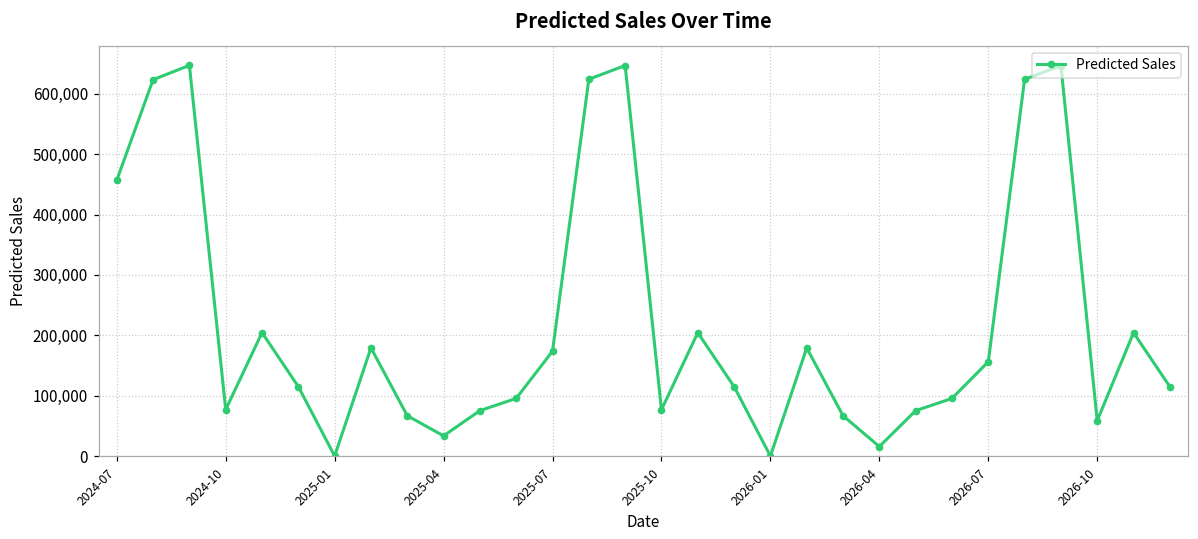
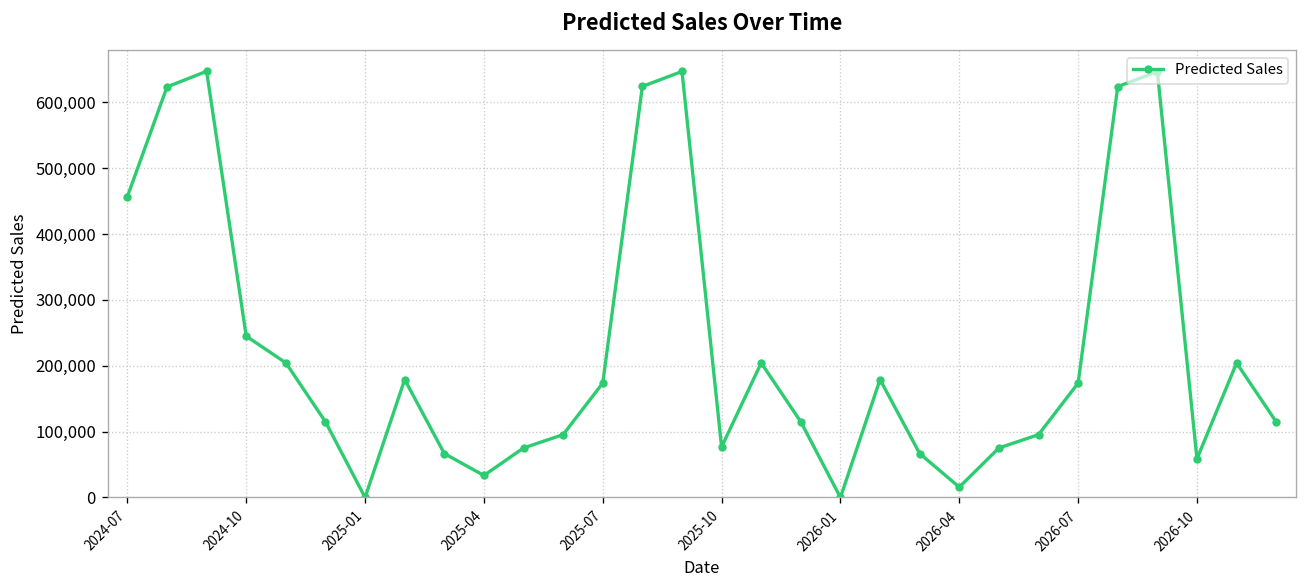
2024-10: 80,000 -> 240,000
2026-07: 160,000 -> 170,000
